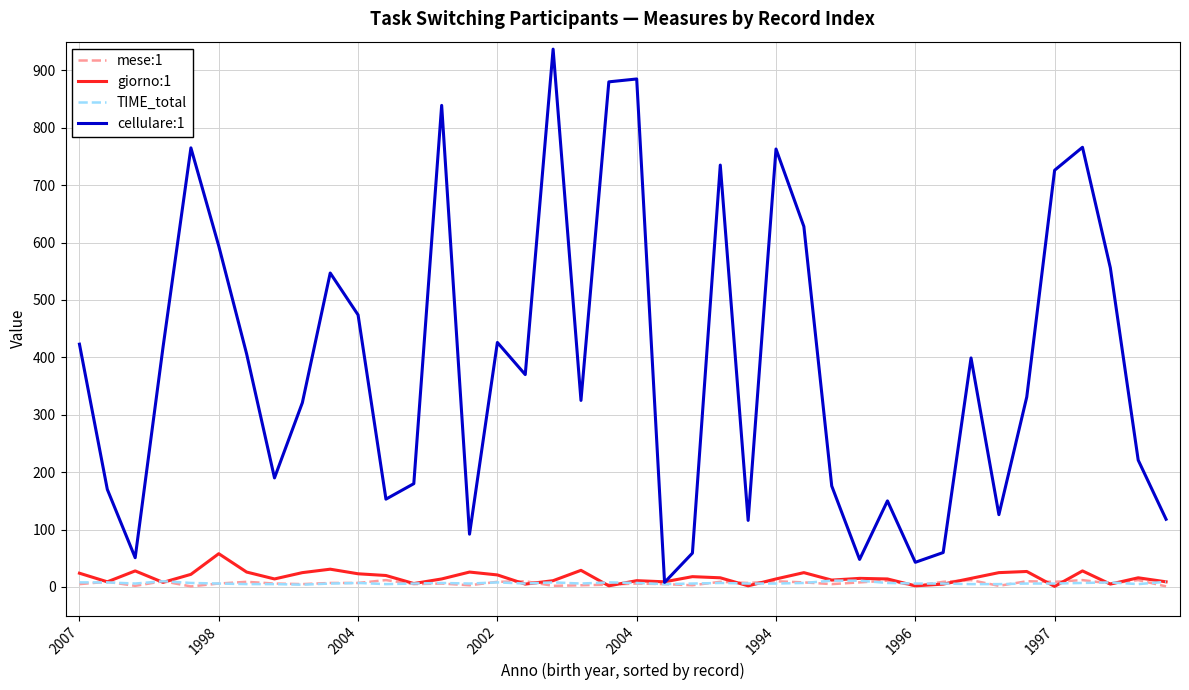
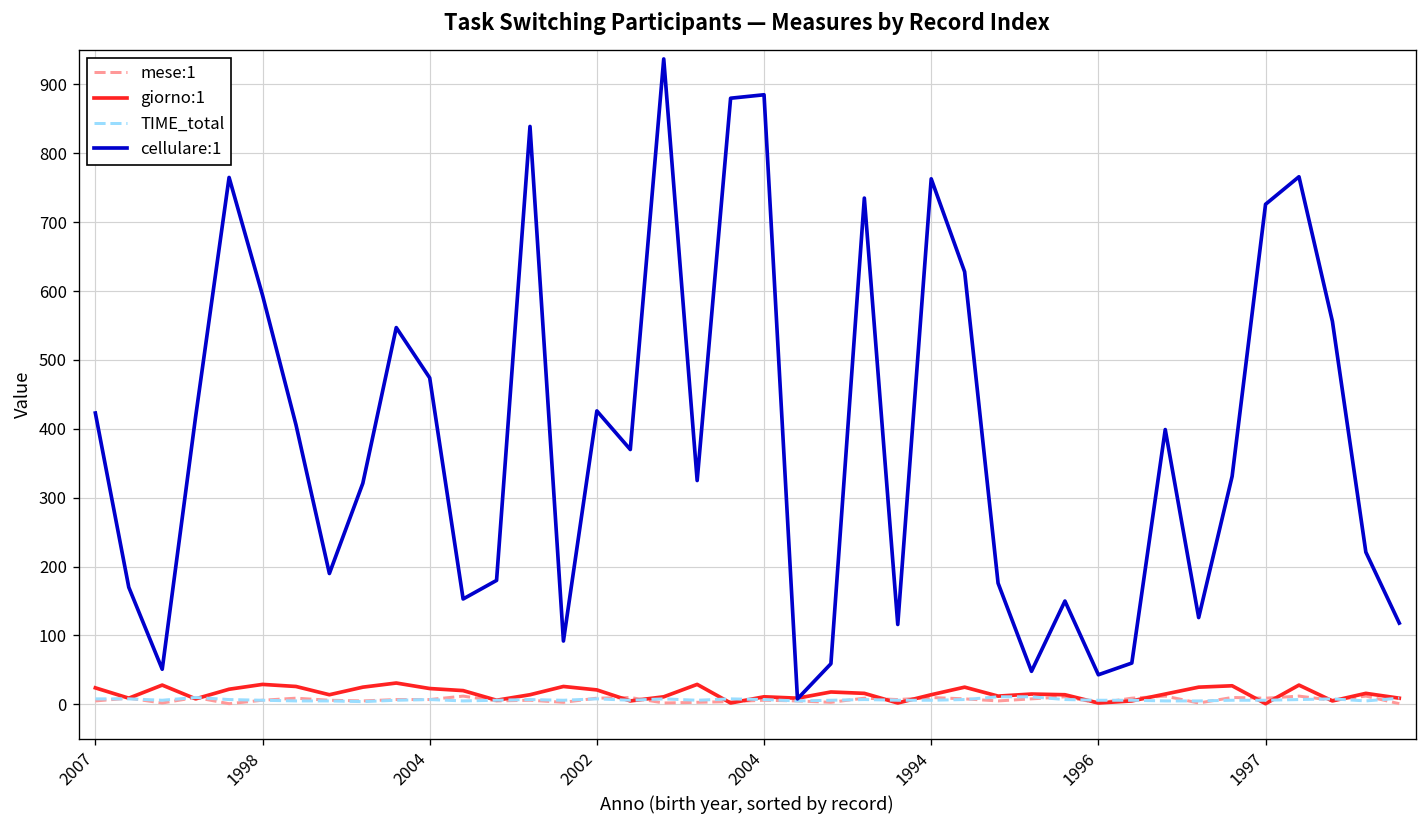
giorno:1, 1998: 60 -> 30
